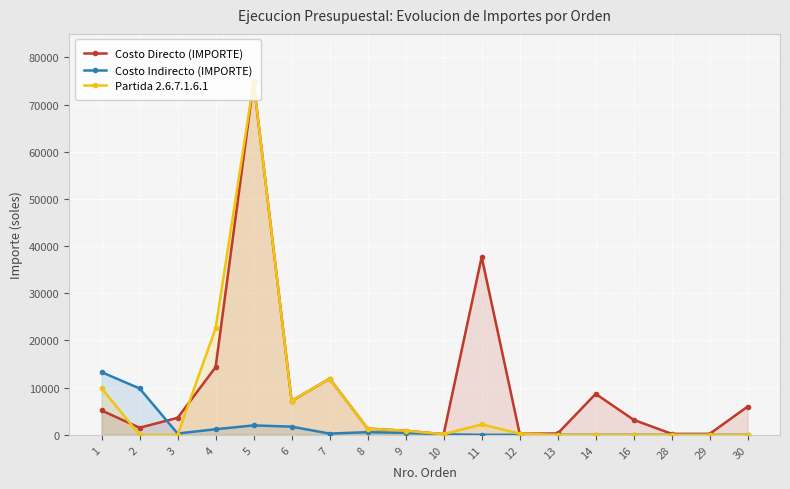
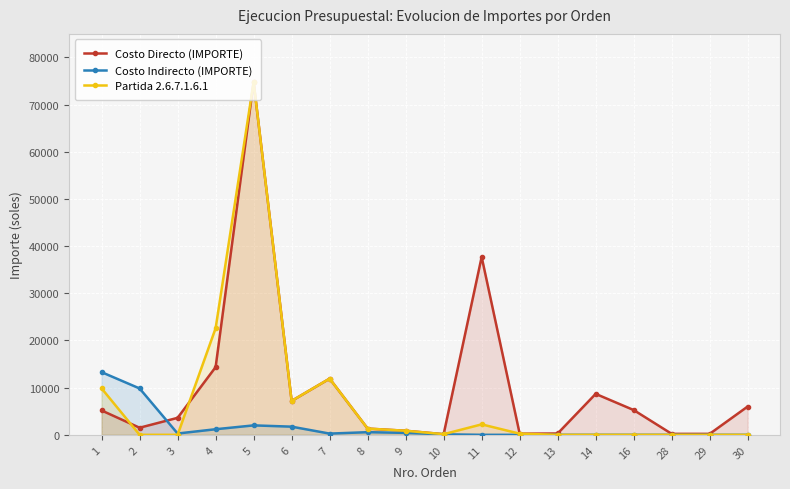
Costo Directo (IMPORTE), 16: 3000 -> 5000
